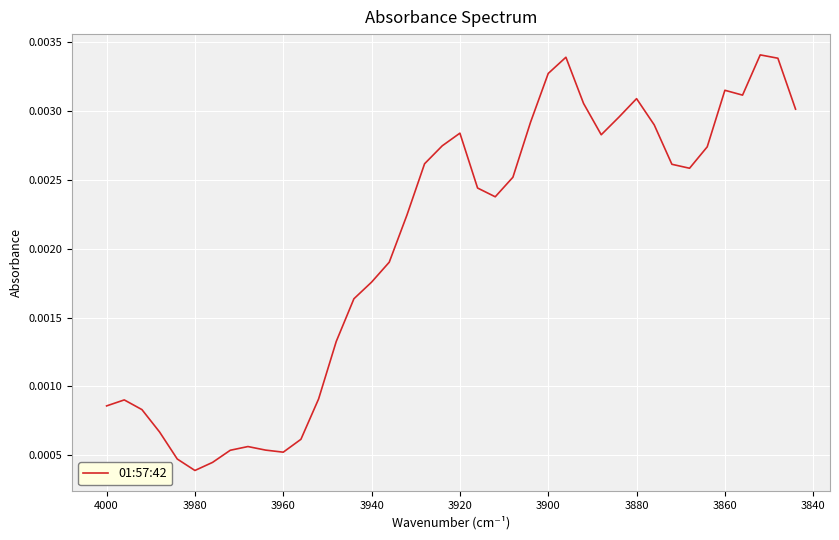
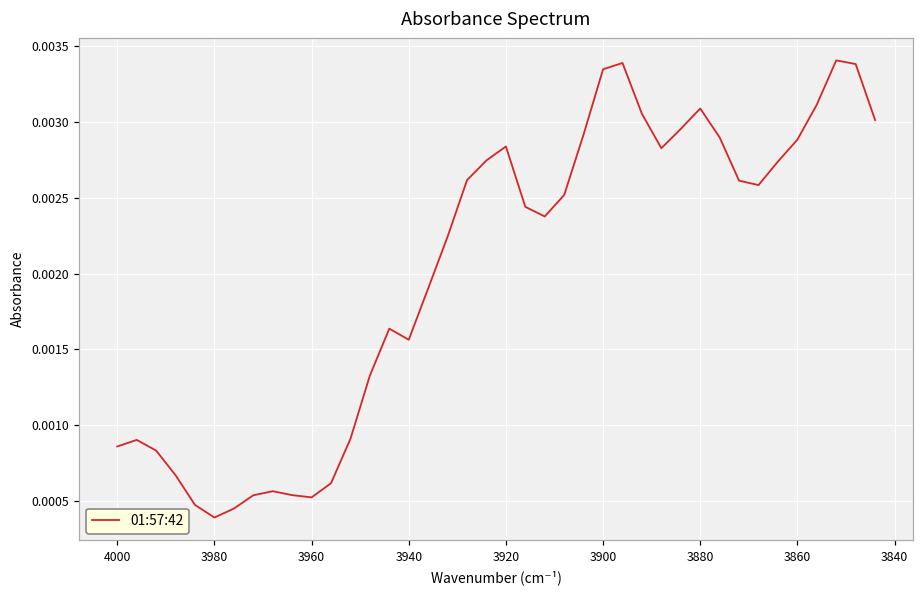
3940: 0.00176 -> 0.00156
3900: 0.00327 -> 0.00335
3860: 0.00315 -> 0.00288
